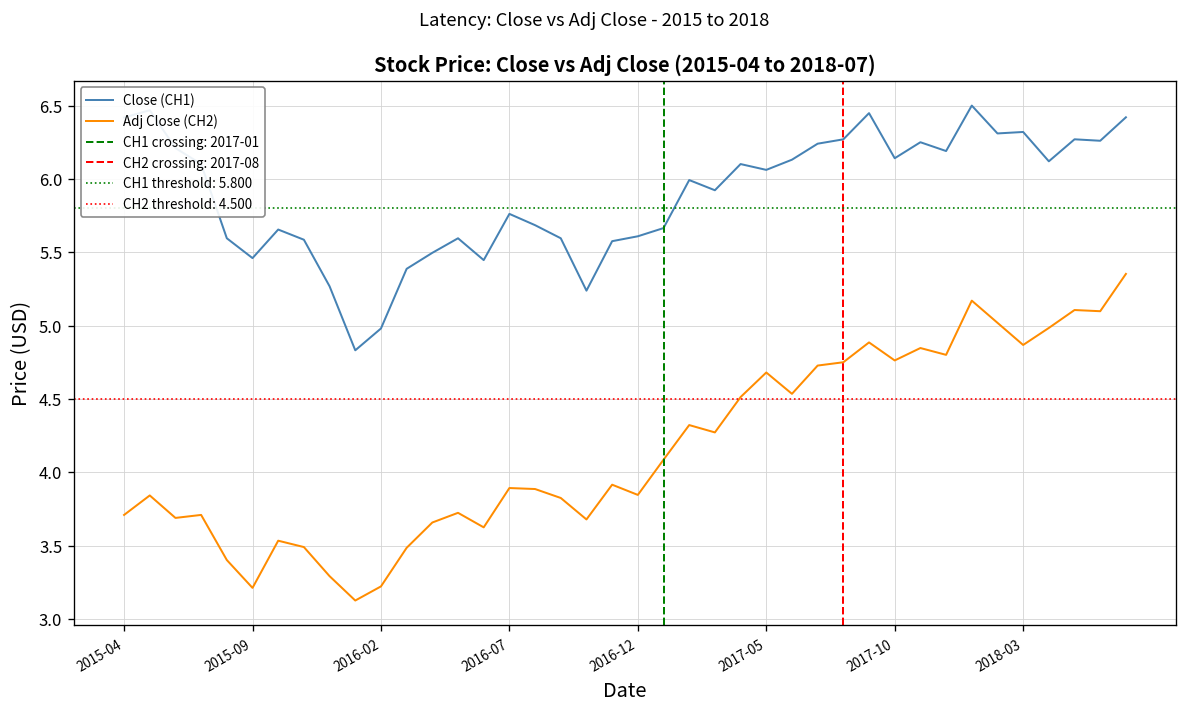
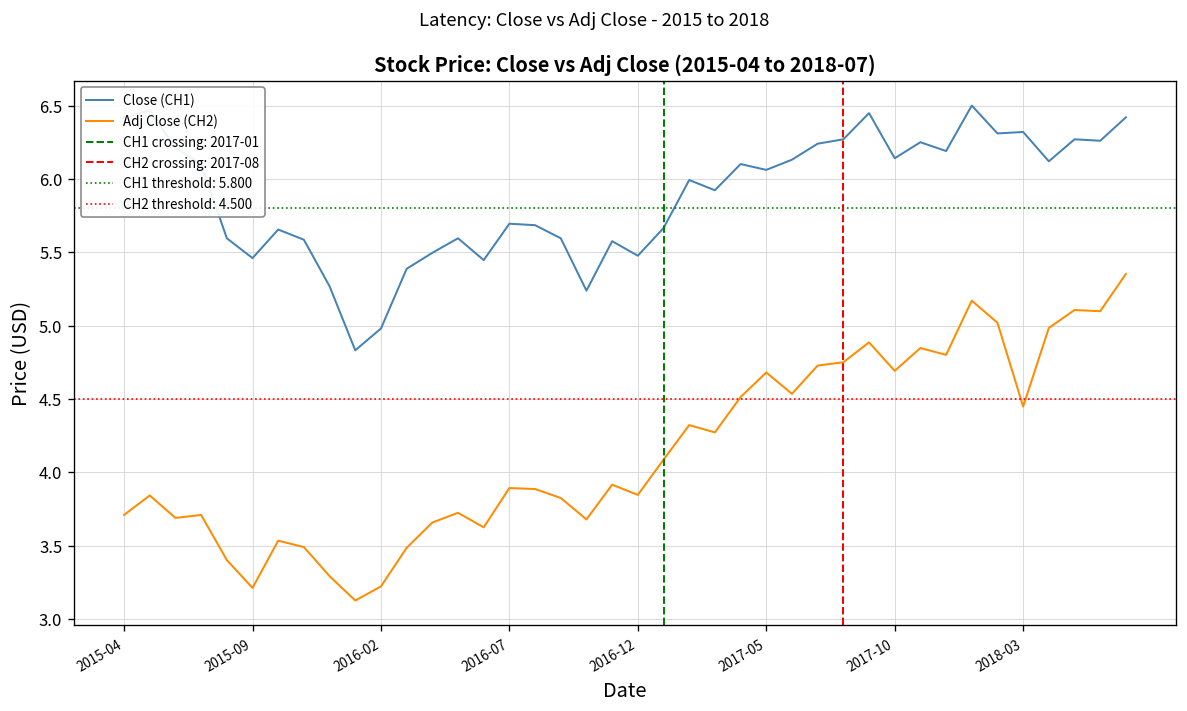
Close (CH1), 2016-07: 5.76 -> 5.69
Close (CH1), 2016-12: 5.61 -> 5.48
Adj Close (CH2), 2017-10: 4.76 -> 4.69
Adj Close (CH2), 2018-03: 4.87 -> 4.45
